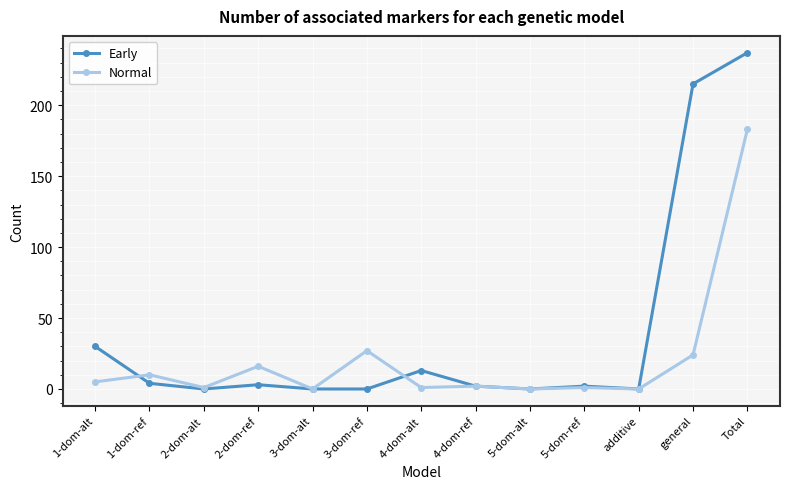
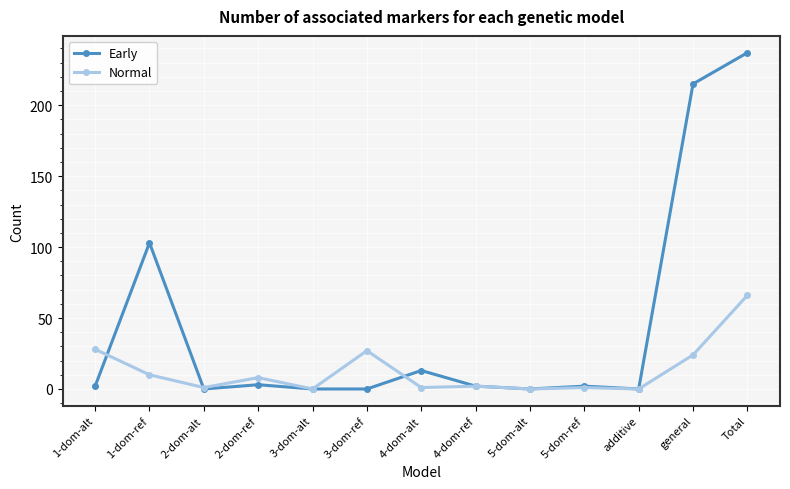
Early, 1-dom-alt: 30 -> 2
Normal, 1-dom-alt: 5 -> 28
Early, 1-dom-ref: 4 -> 103
Normal, 2-dom-ref: 16 -> 8
Normal, Total: 183 -> 66
